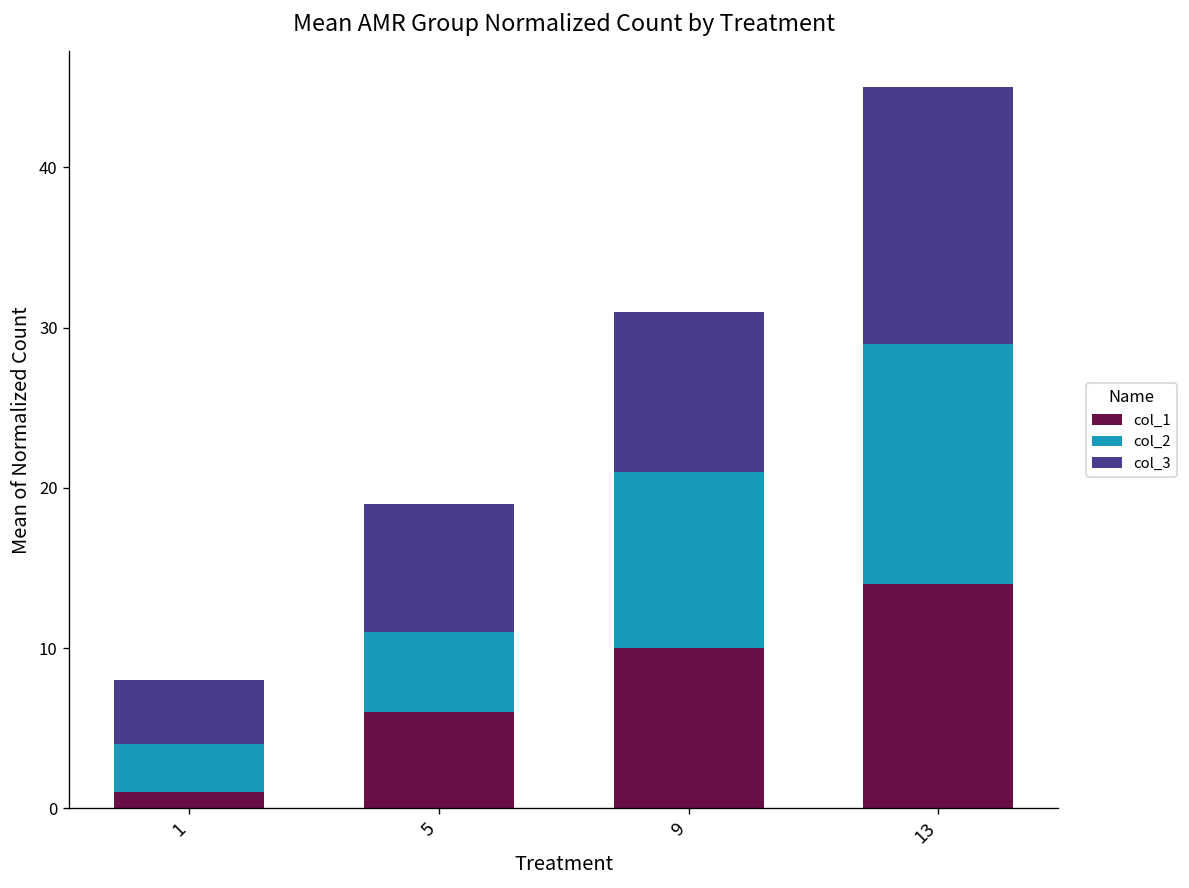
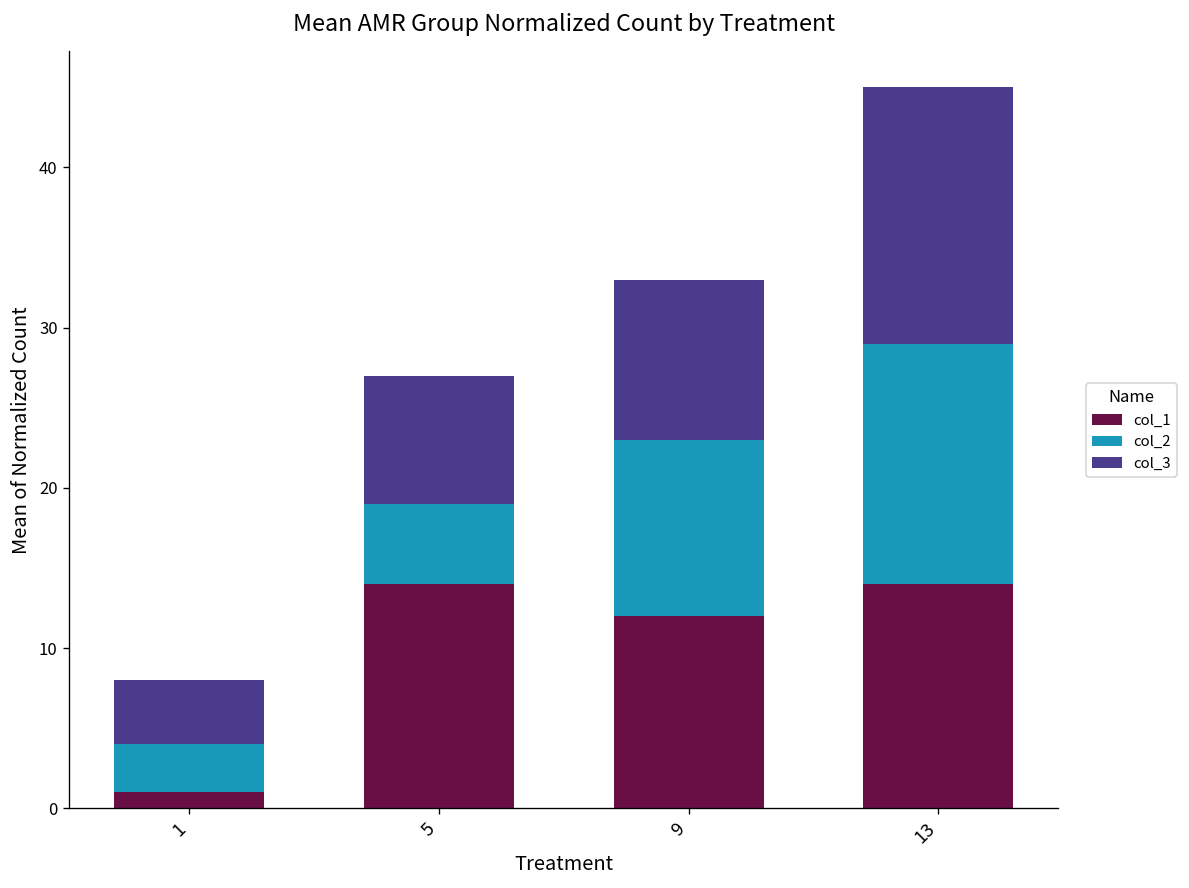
col_1, 5: 6 -> 14
col_1, 9: 10 -> 12
